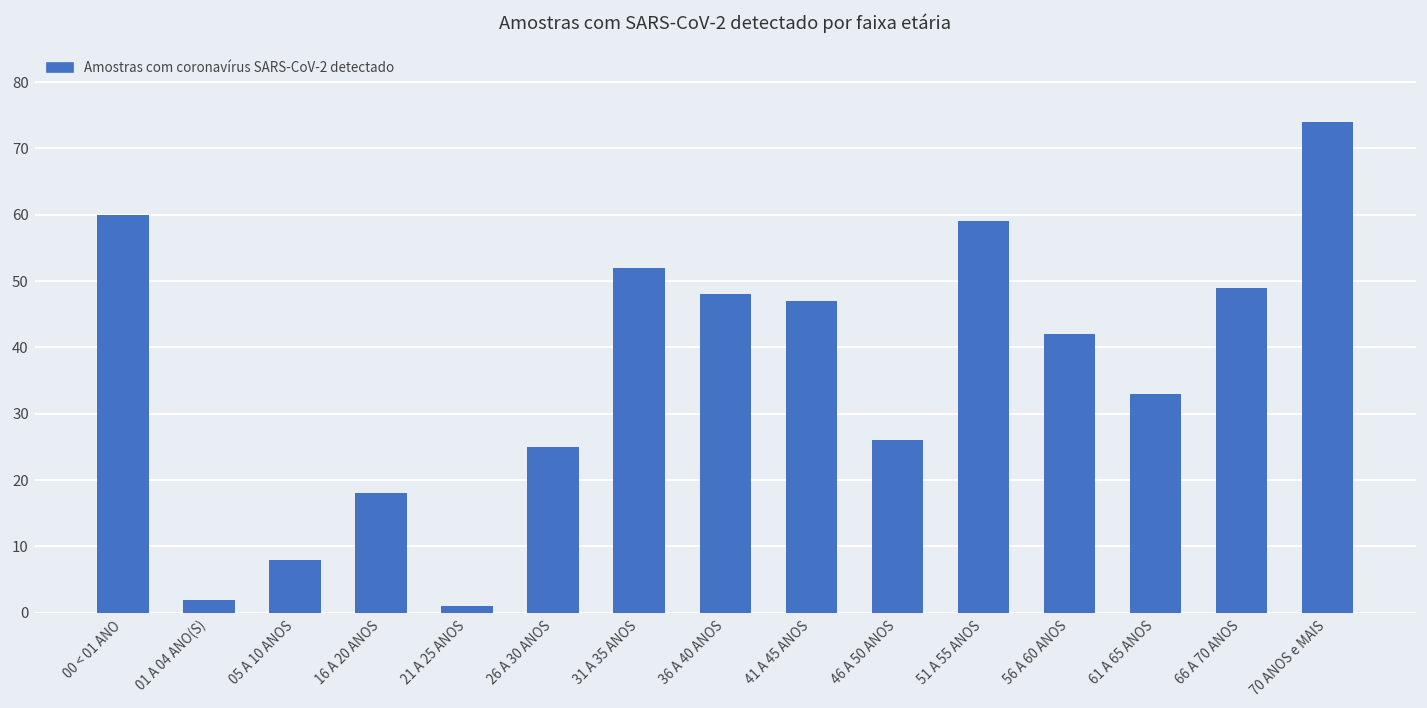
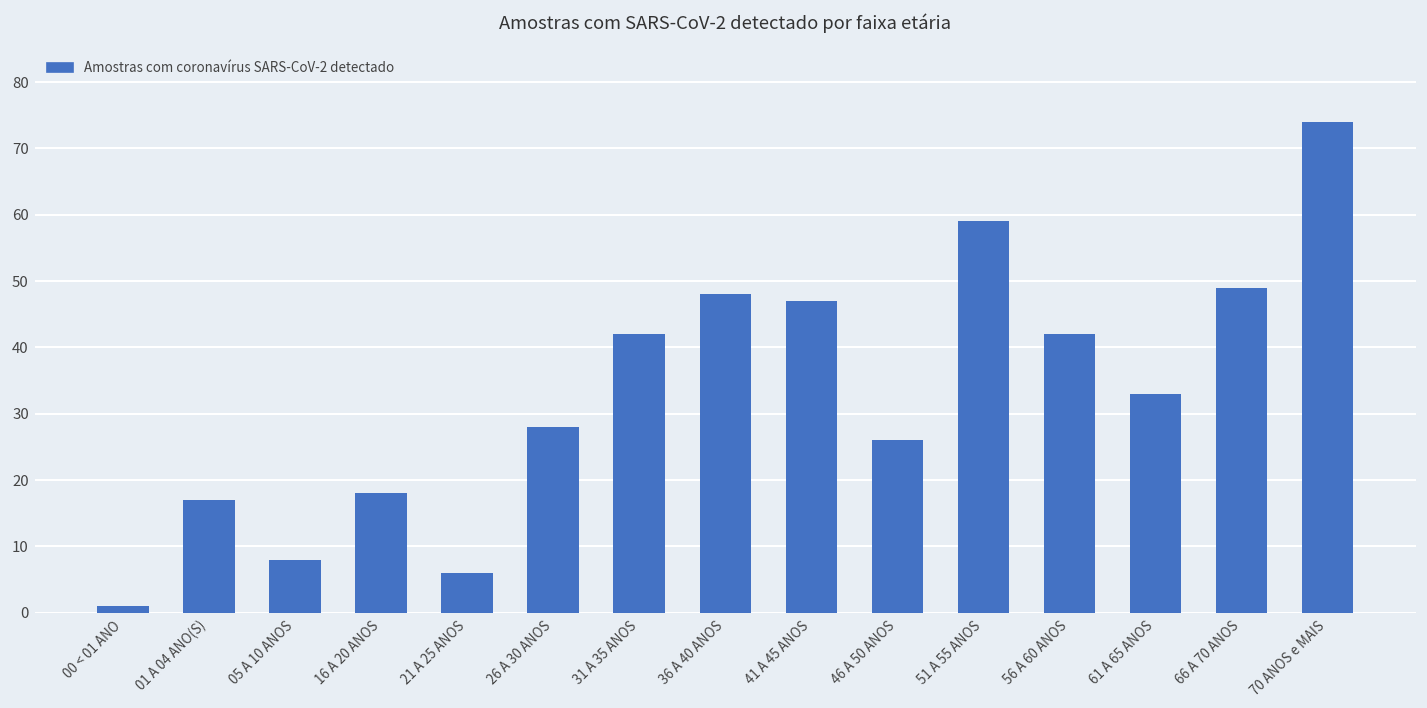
00 < 01 ANO: 60 -> 1
01 A 04 ANO(S): 2 -> 17
21 A 25 ANOS: 1 -> 6
26 A 30 ANOS: 25 -> 28
31 A 35 ANOS: 52 -> 42
